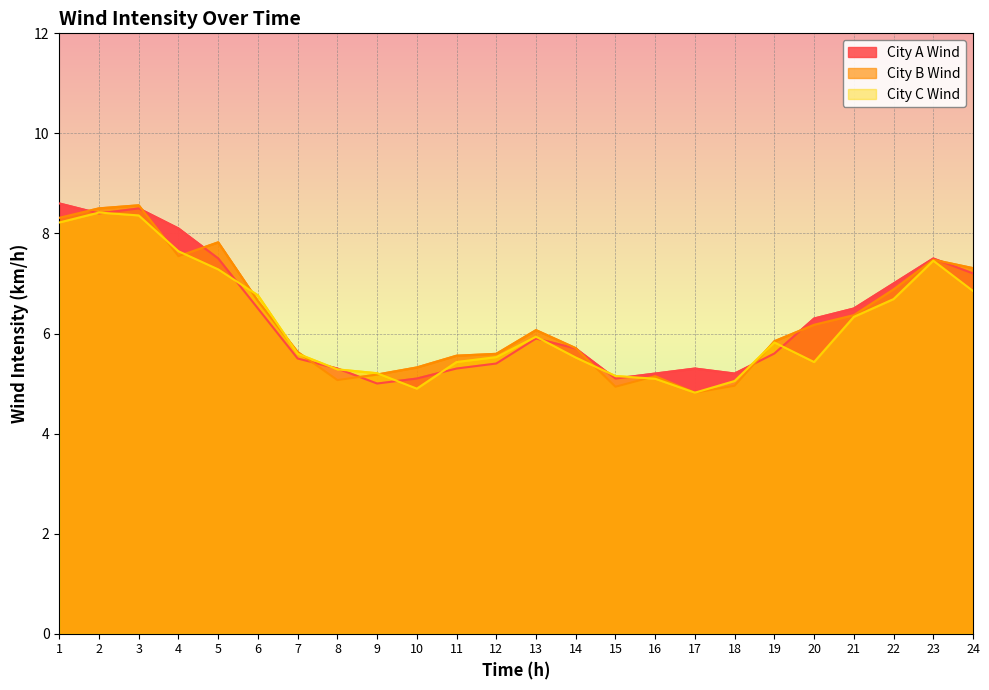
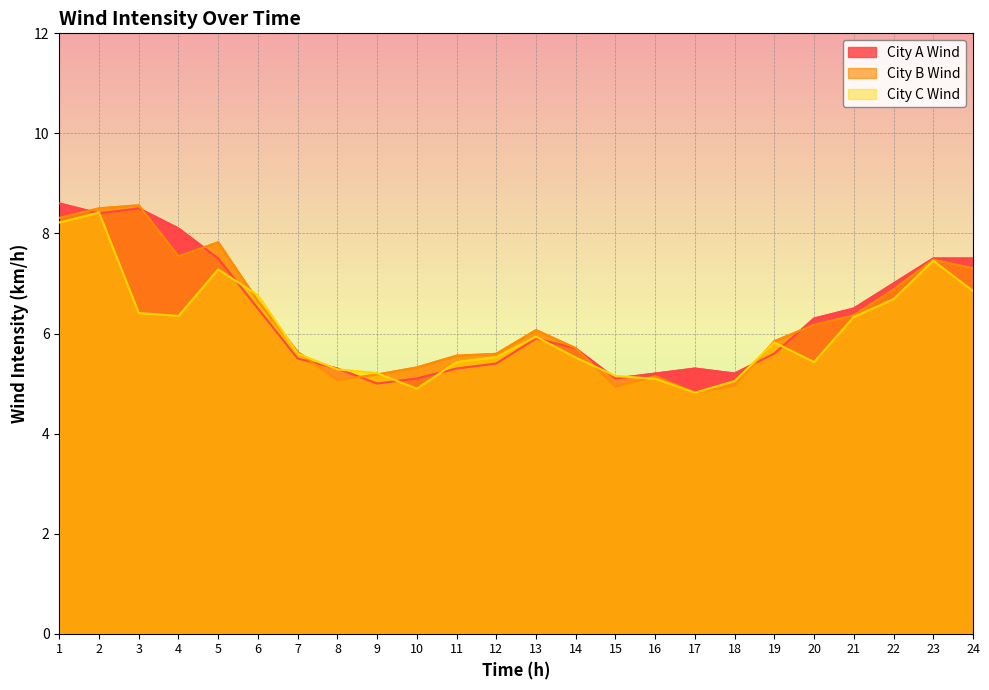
City C Wind, 3: 8.4 -> 6.4
City C Wind, 4: 7.6 -> 6.4
City A Wind, 24: 7.2 -> 7.5
